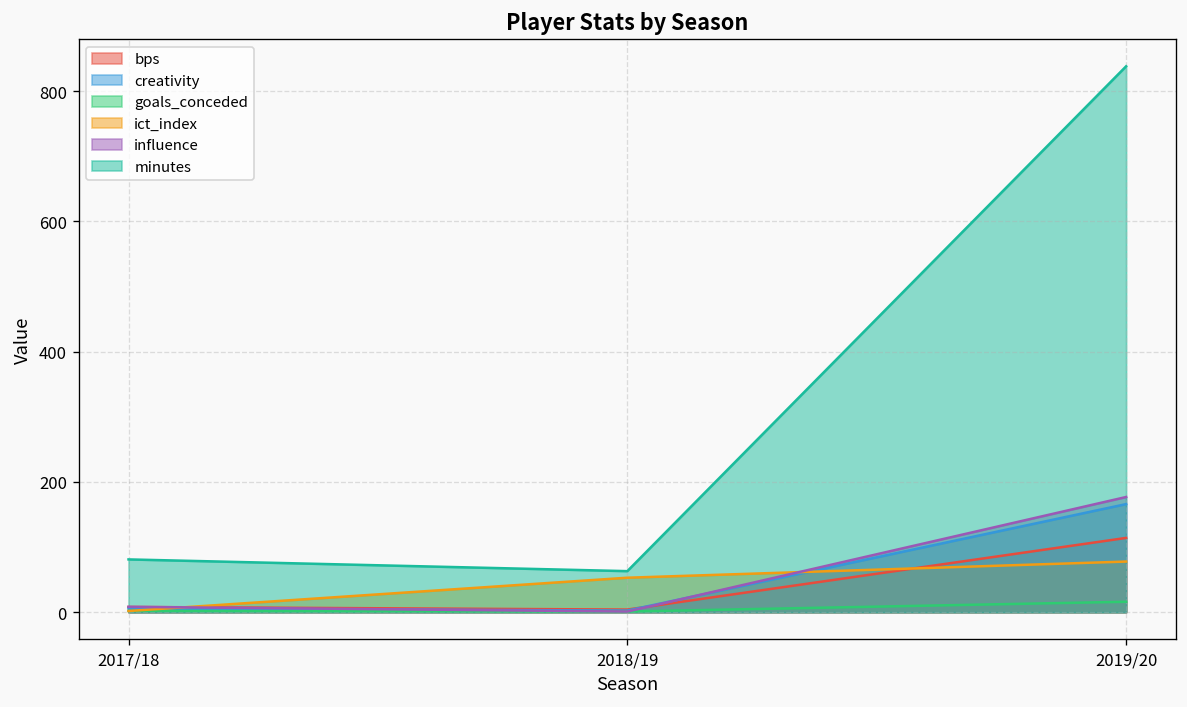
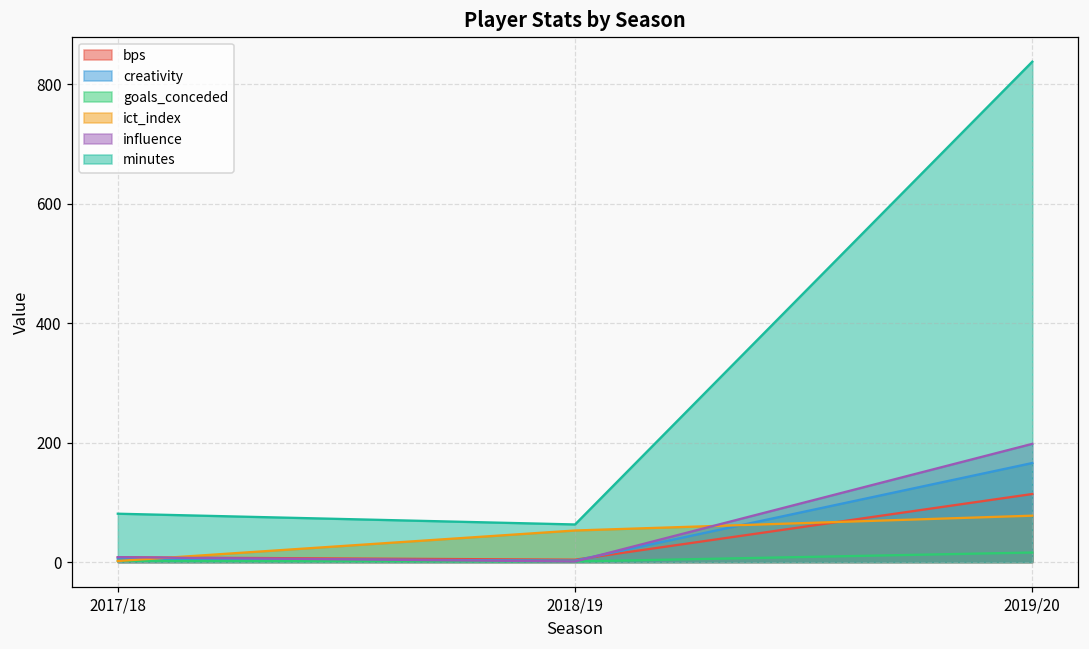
influence, 2019/20: 180 -> 200
